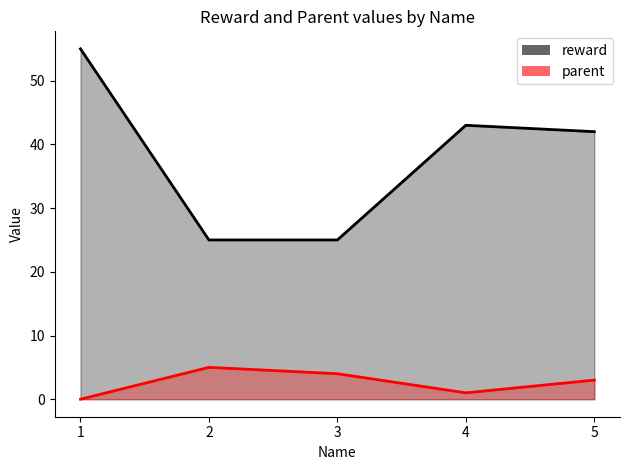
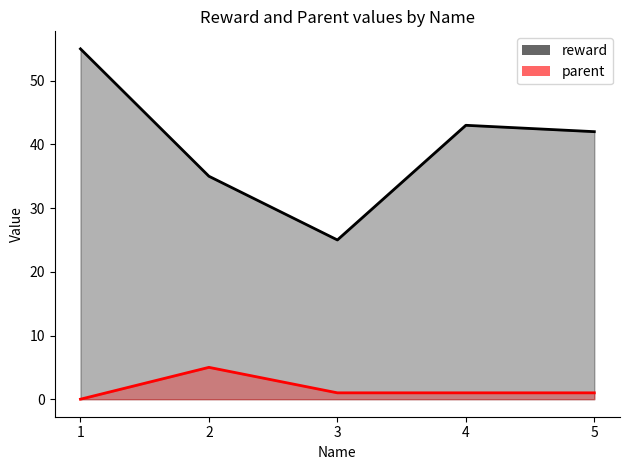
reward, 2: 25 -> 35
parent, 3: 4 -> 1
parent, 5: 3 -> 1
